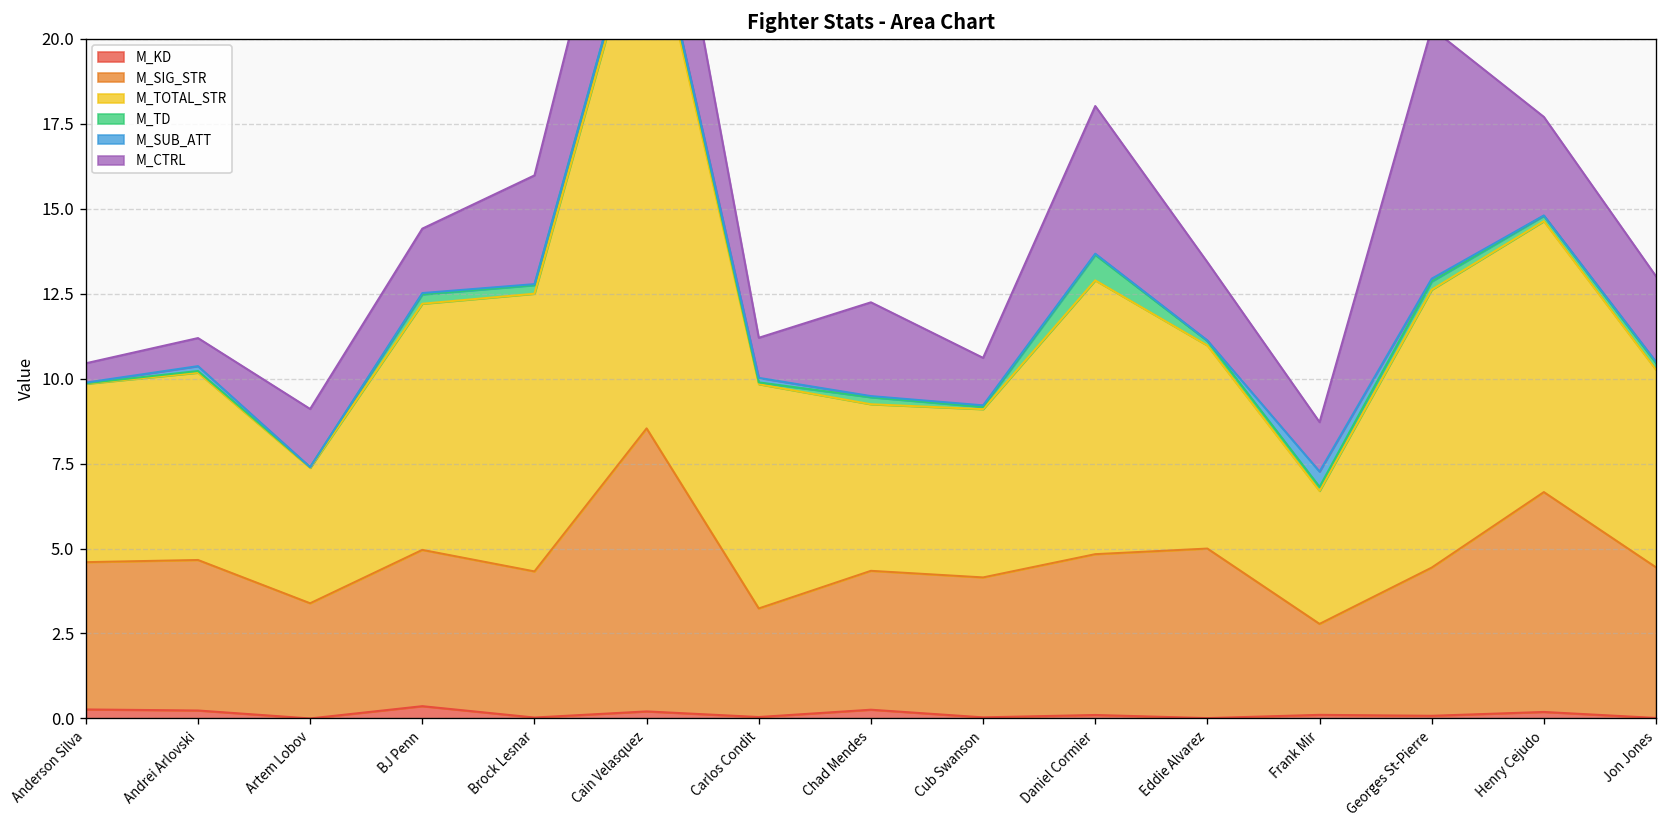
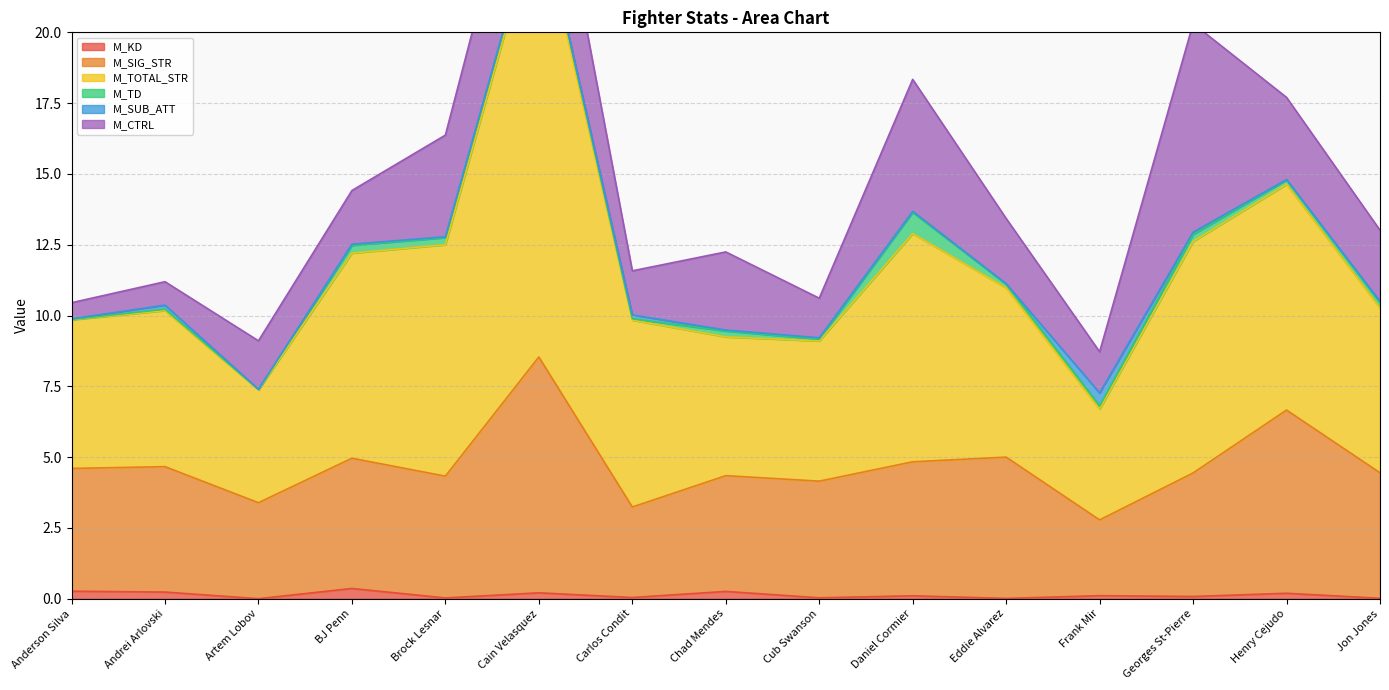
M_CTRL, Brock Lesnar: 3.2 -> 3.6
M_CTRL, Carlos Condit: 1.2 -> 1.6
M_CTRL, Daniel Cormier: 4.3 -> 4.7
